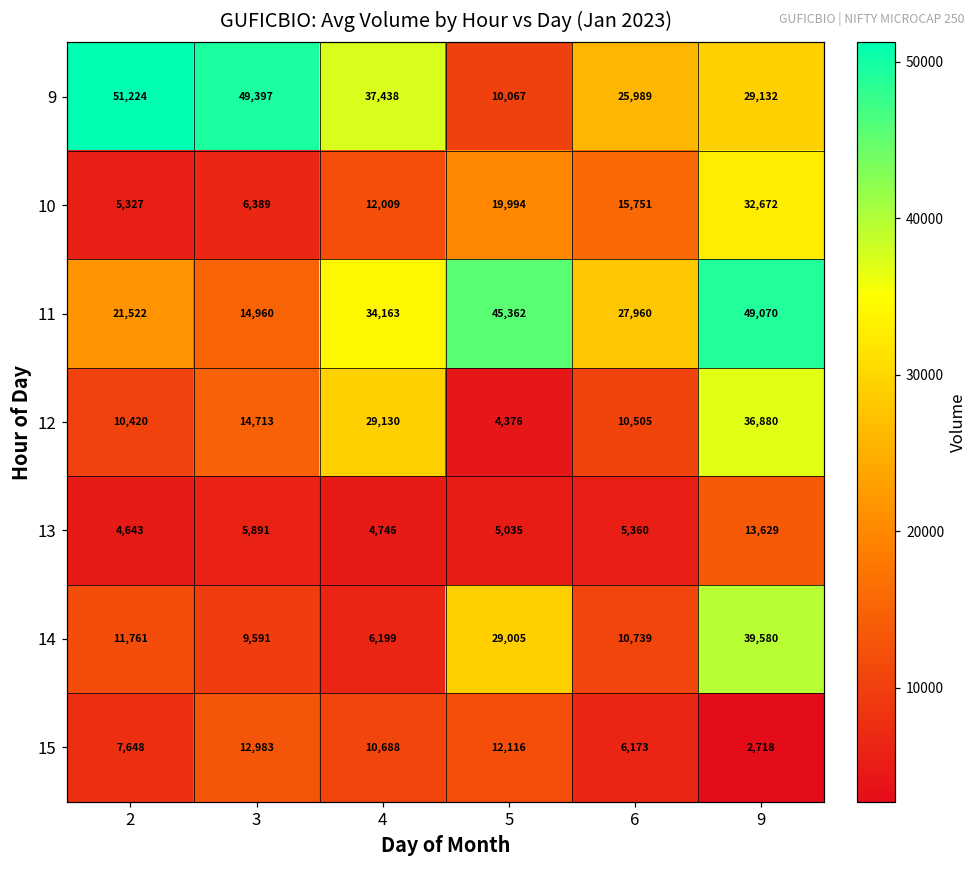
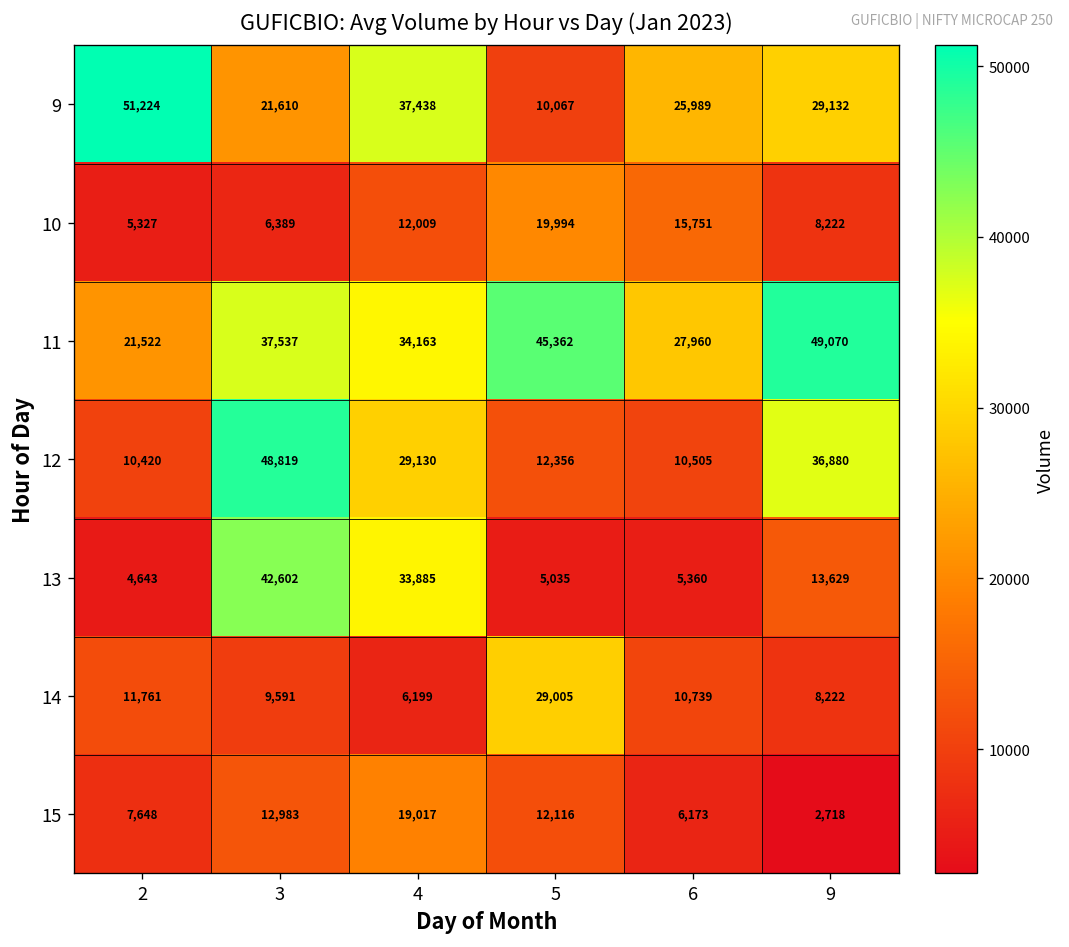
9, 3: 49,397 -> 21,610
10, 9: 32,672 -> 8,222
11, 3: 14,960 -> 37,537
12, 3: 14,713 -> 48,819
12, 5: 4,376 -> 12,356
13, 3: 5,891 -> 42,602
13, 4: 4,746 -> 33,885
14, 9: 39,580 -> 8,222
15, 4: 10,688 -> 19,017
